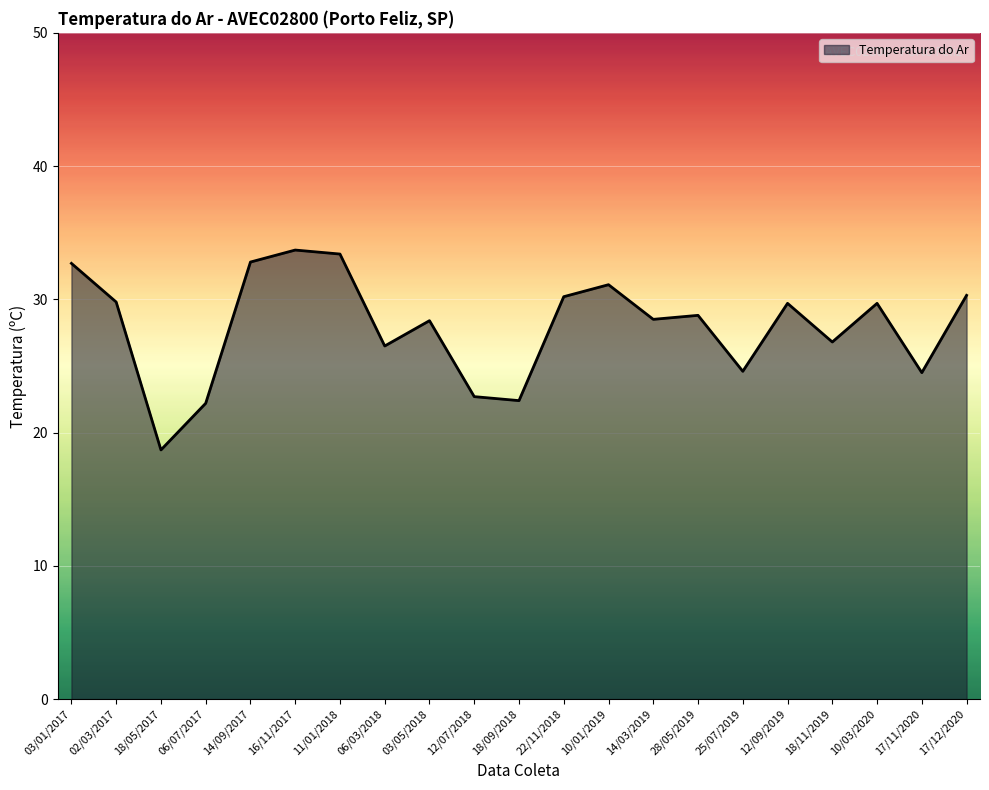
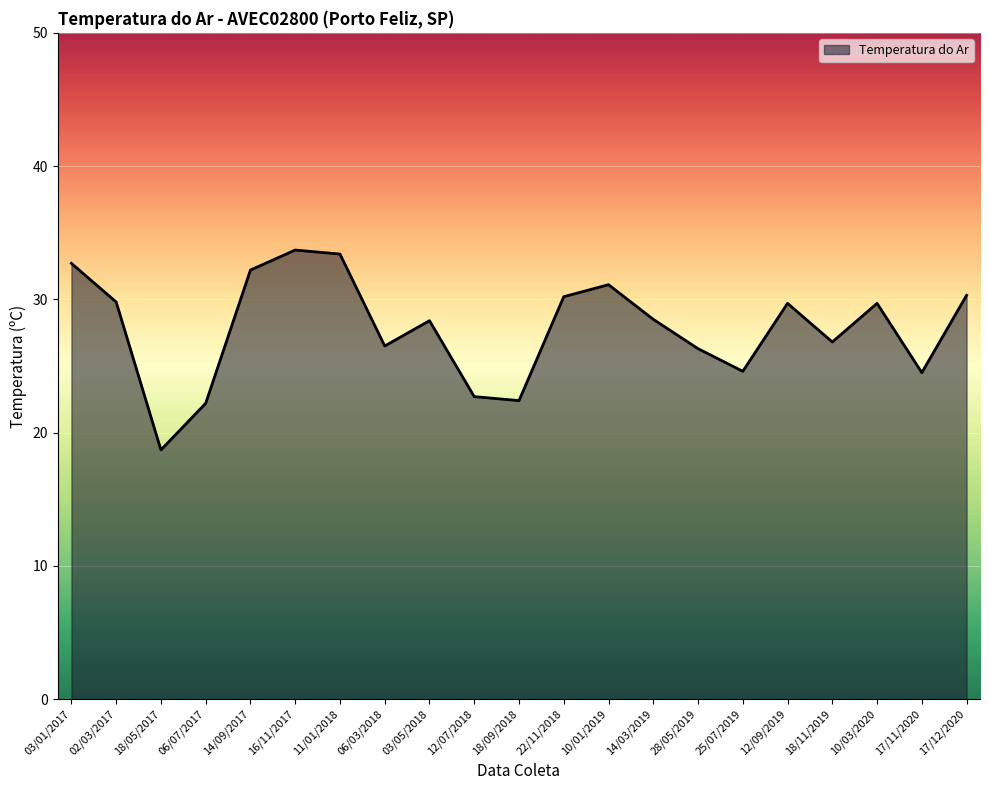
14/09/2017: 32.8 -> 32.2
28/05/2019: 28.8 -> 26.3
